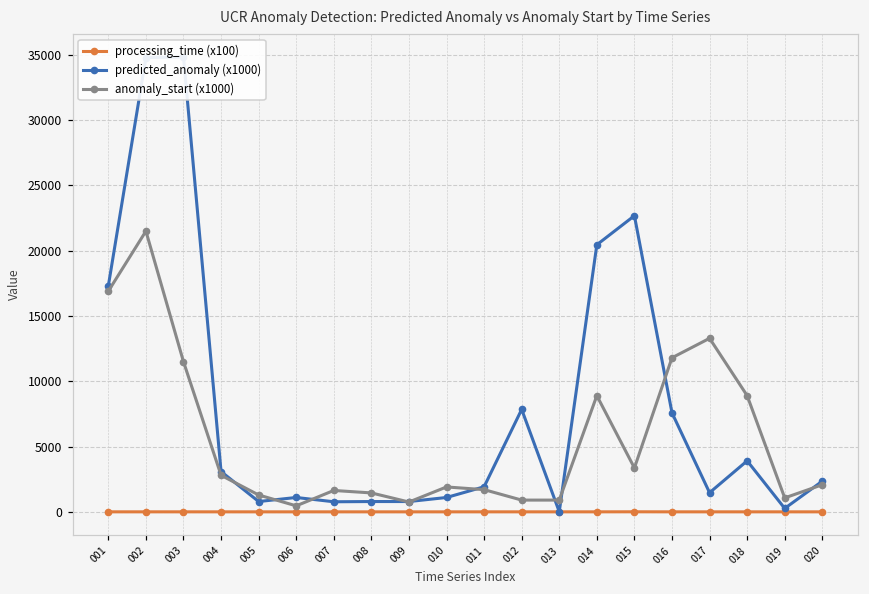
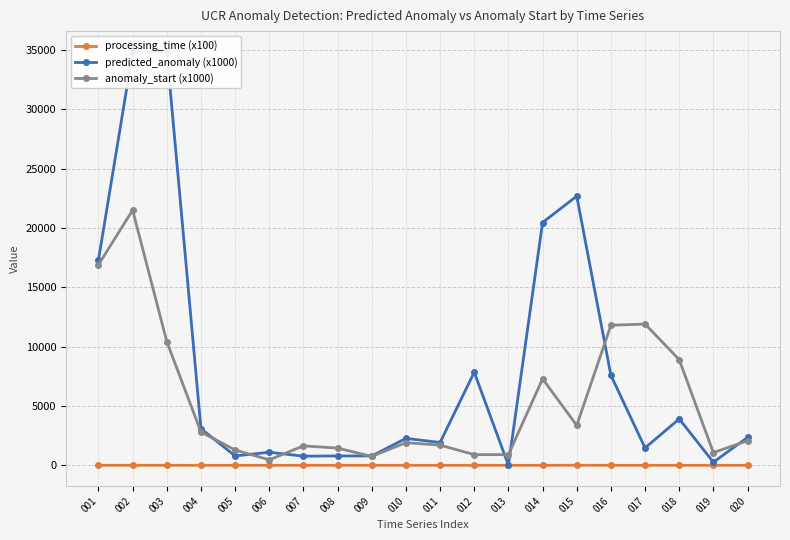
anomaly_start (x1000), 003: 11500 -> 10400
predicted_anomaly (x1000), 010: 1100 -> 2300
anomaly_start (x1000), 014: 8900 -> 7300
anomaly_start (x1000), 017: 13300 -> 11900
